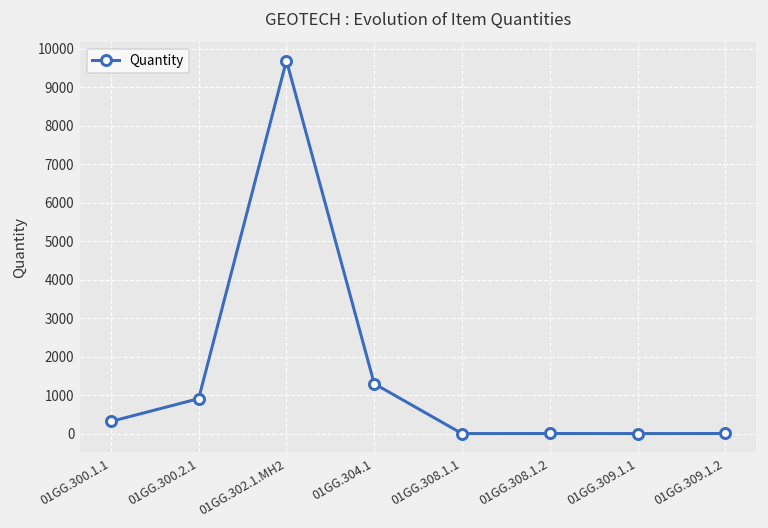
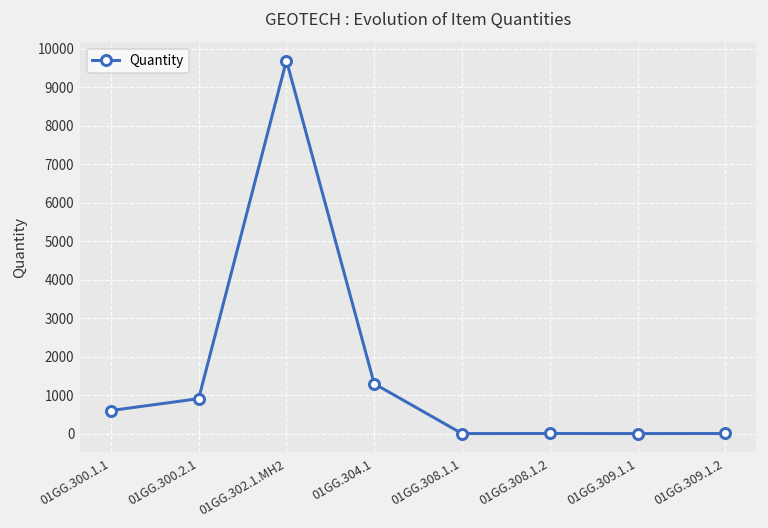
01GG.300.1.1: 300 -> 600
